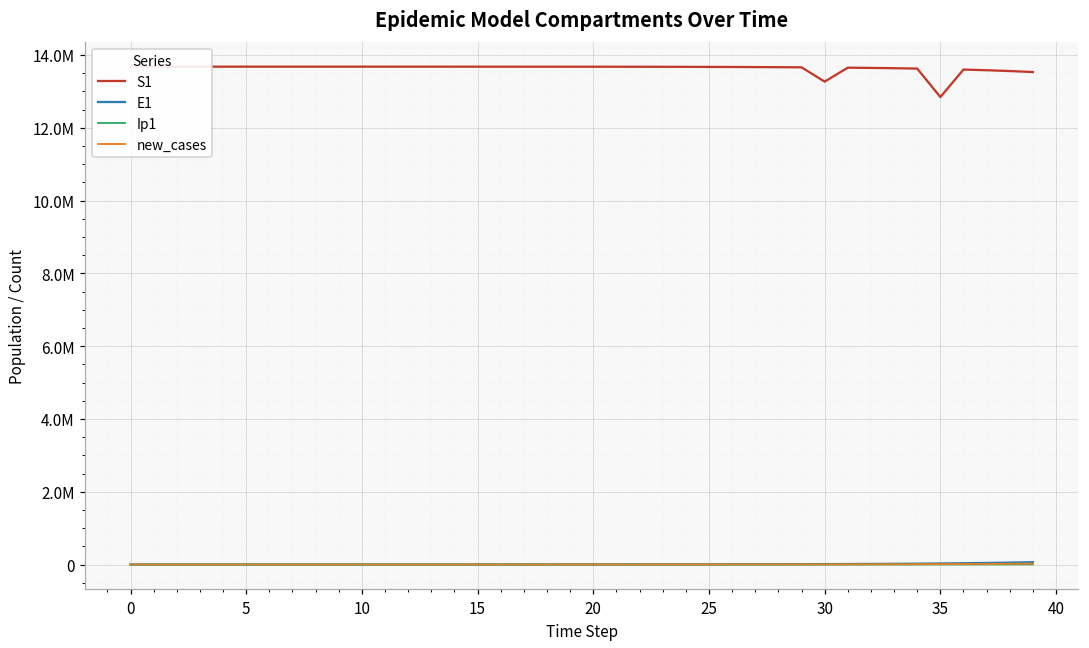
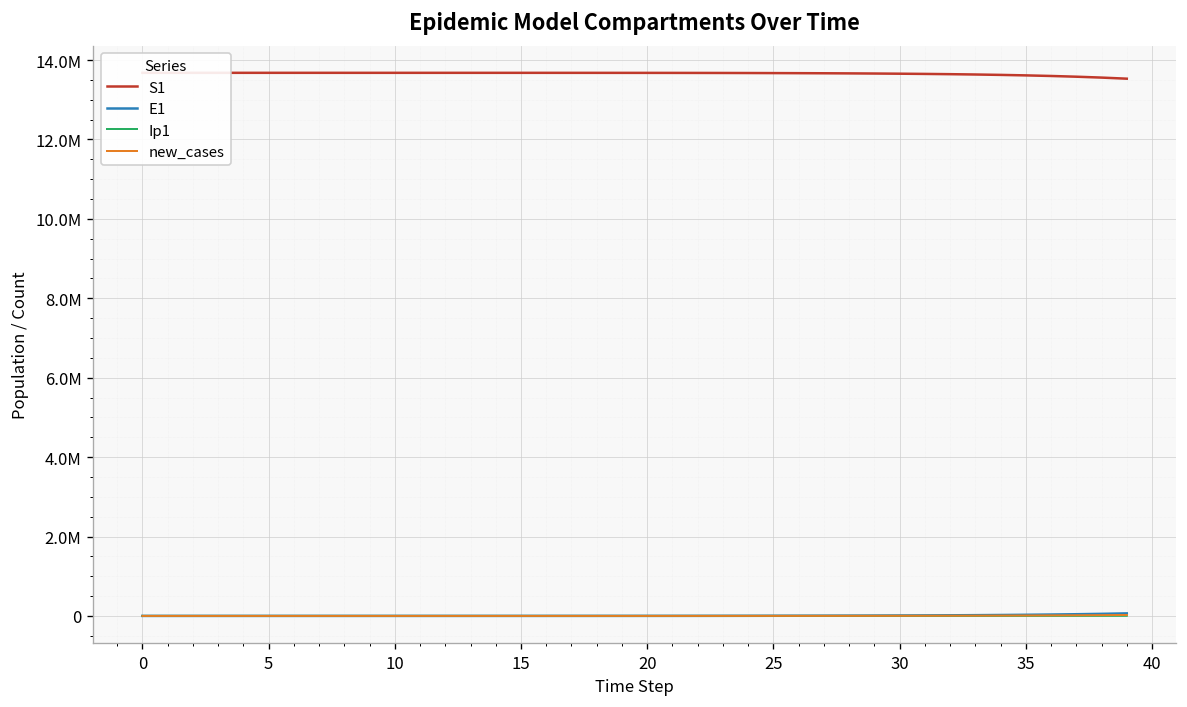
S1, 30: 13300000 -> 13700000
S1, 35: 12800000 -> 13600000
